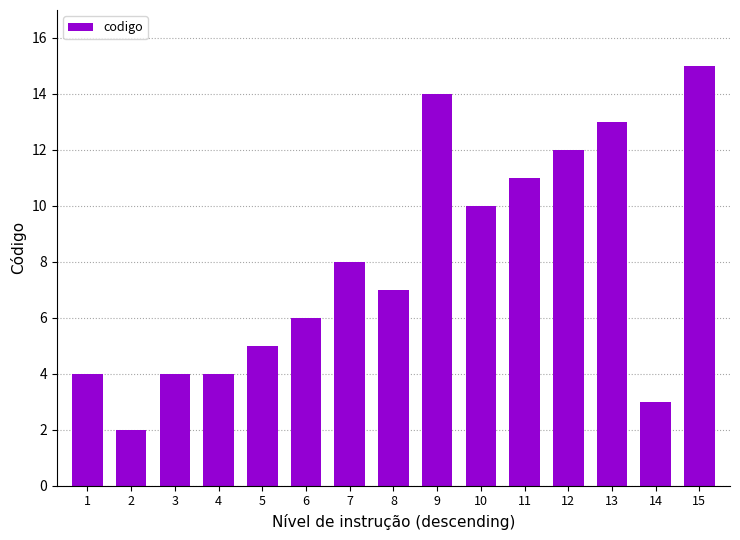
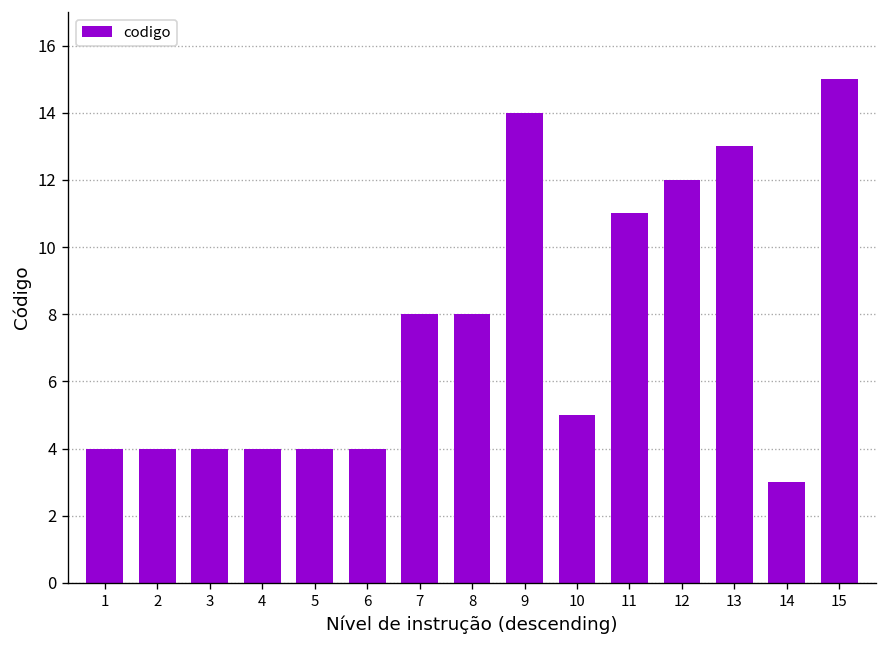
2: 2 -> 4
5: 5 -> 4
6: 6 -> 4
8: 7 -> 8
10: 10 -> 5
